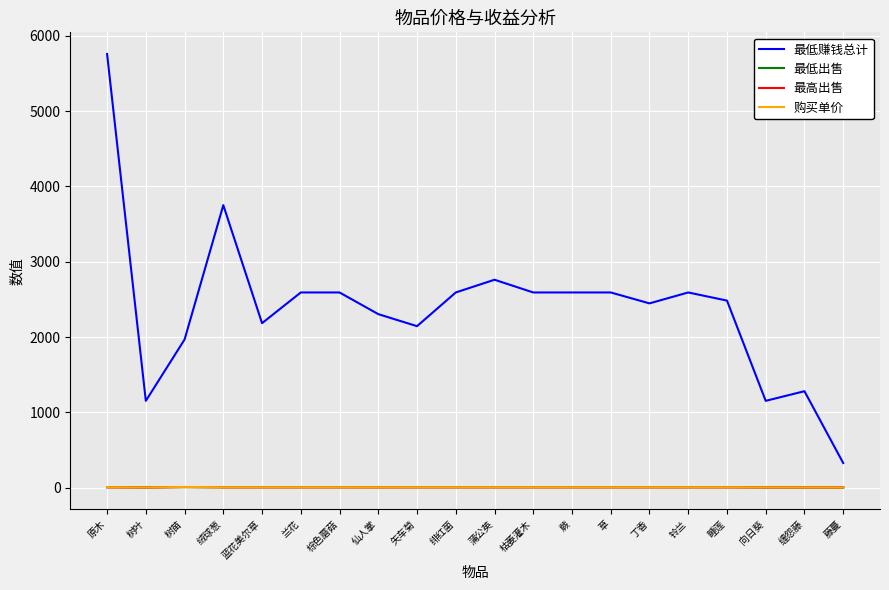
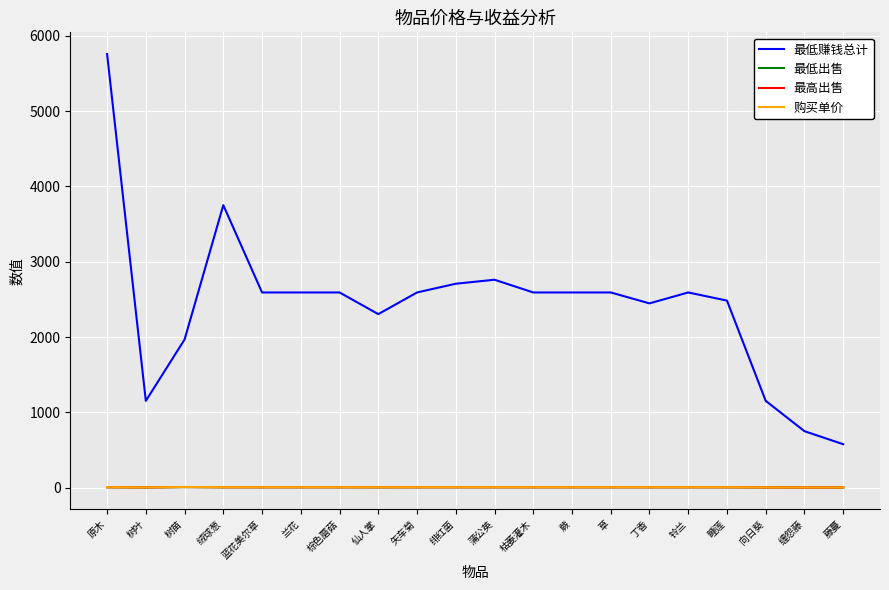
最低赚钱总计, 蓝花美尔草: 2200 -> 2600
最低赚钱总计, 矢车菊: 2100 -> 2600
最低赚钱总计, 绯红菌: 2600 -> 2700
最低赚钱总计, 缠怨藤: 1300 -> 700
最低赚钱总计, 藤蔓: 300 -> 600
